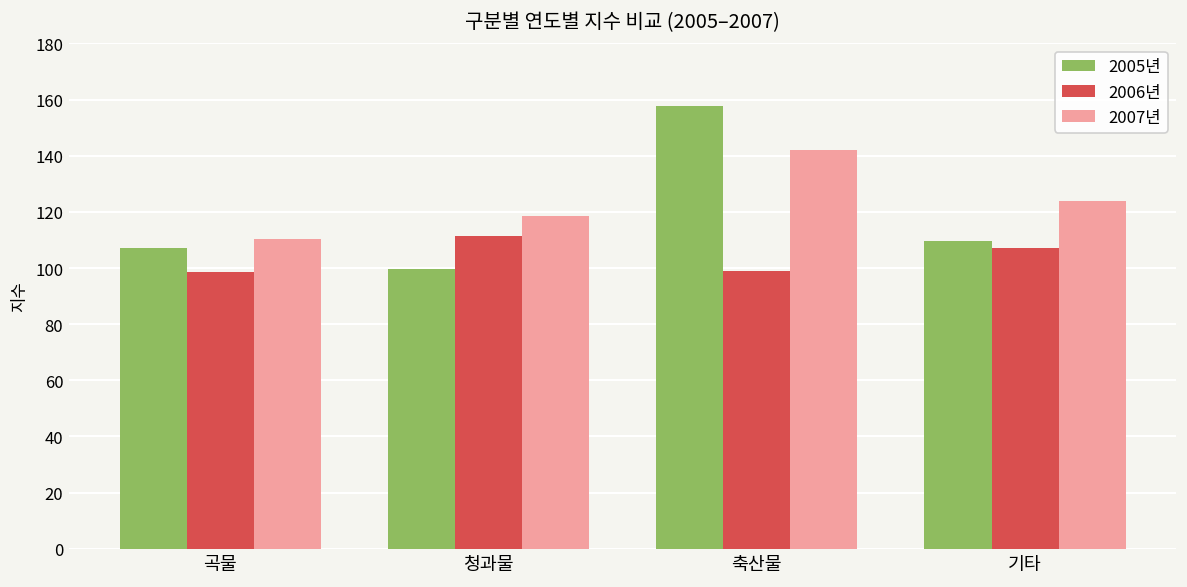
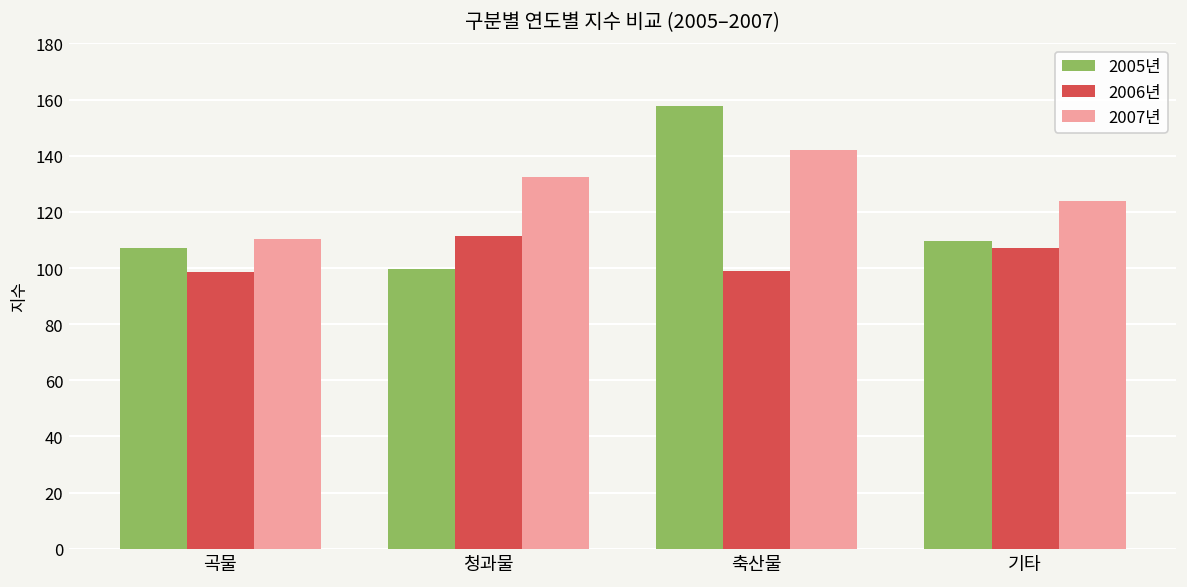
2007년, 청과물: 118 -> 133
